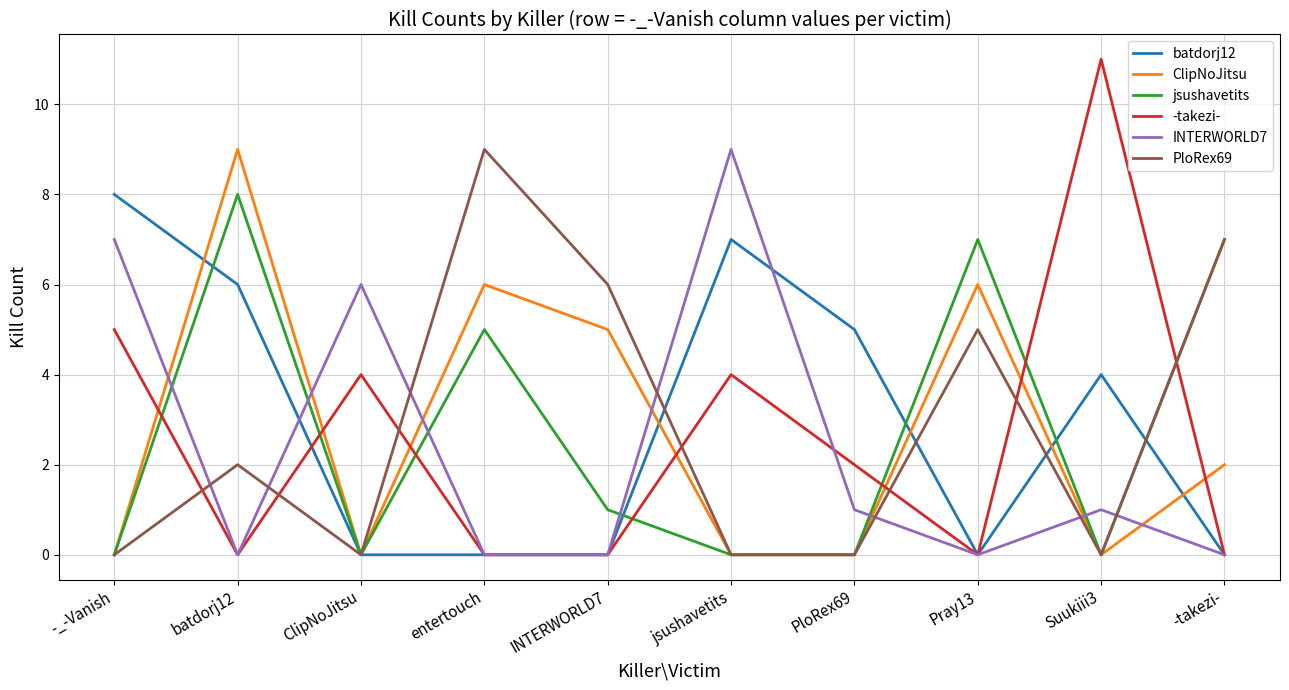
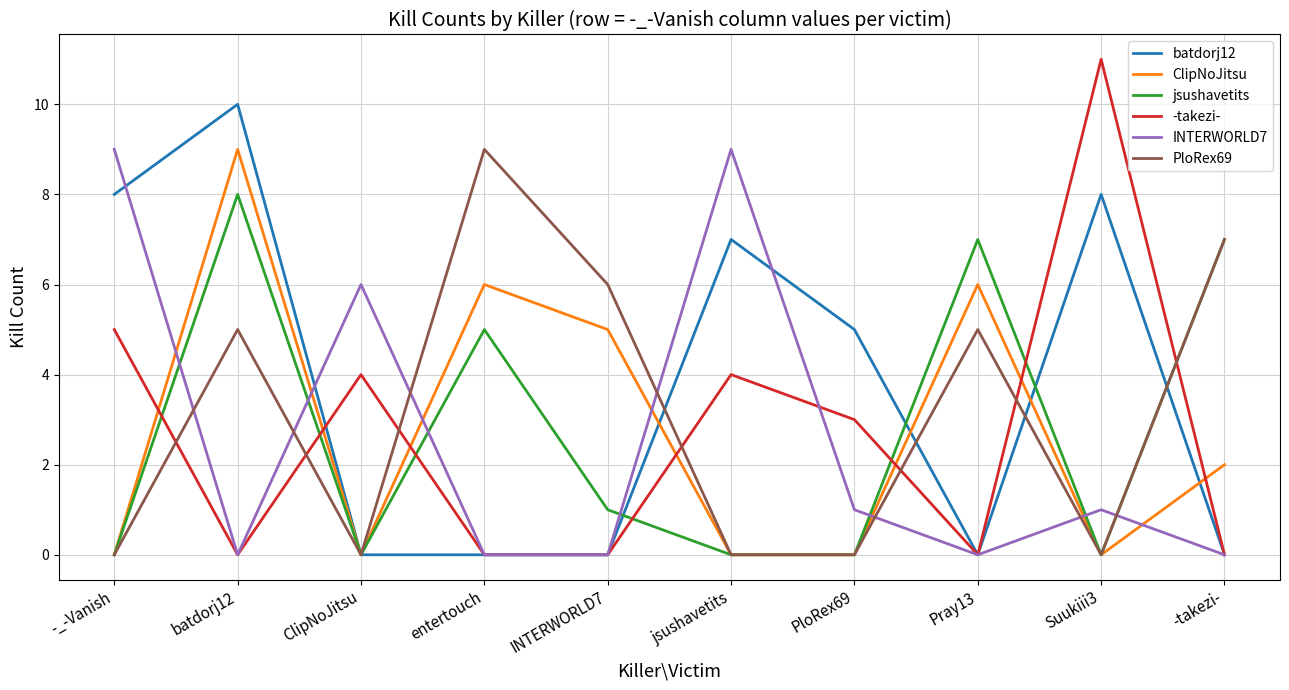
INTERWORLD7, -_-Vanish: 7 -> 9
batdorj12, batdorj12: 6 -> 10
PloRex69, batdorj12: 2 -> 5
-takezi-, PloRex69: 2 -> 3
batdorj12, Suukiii3: 4 -> 8
